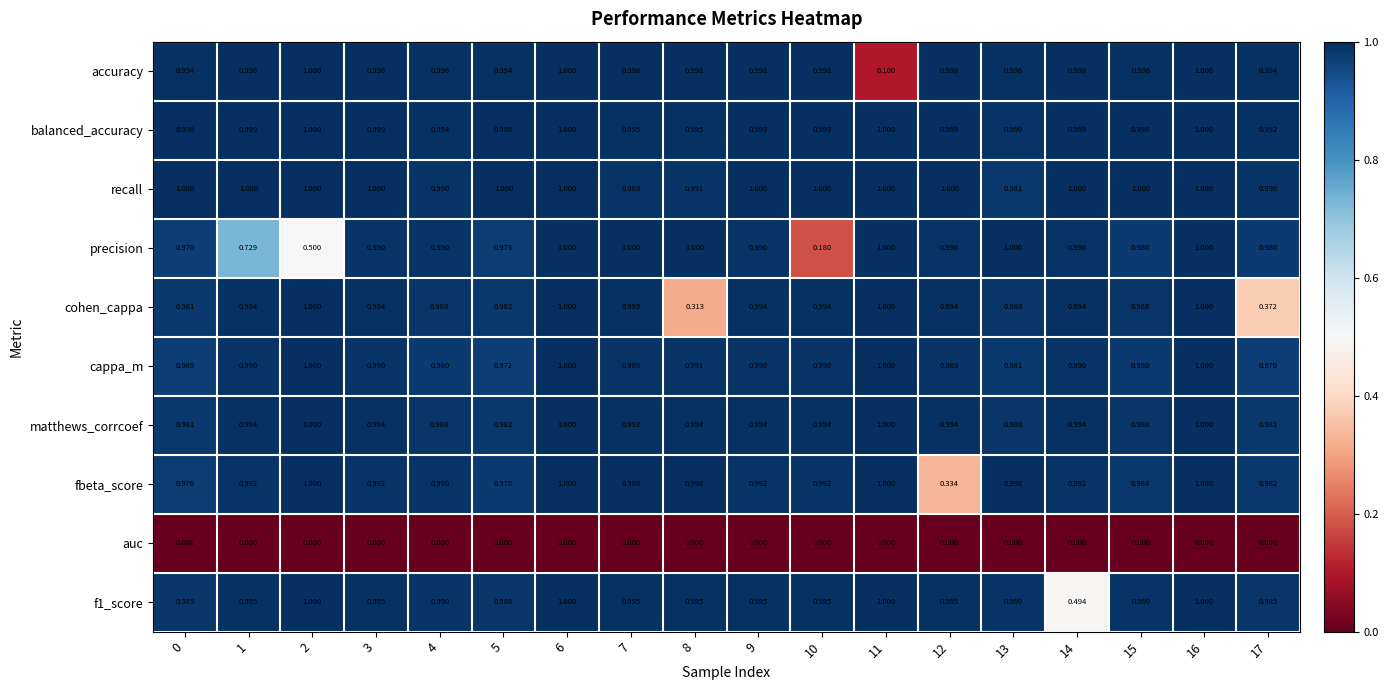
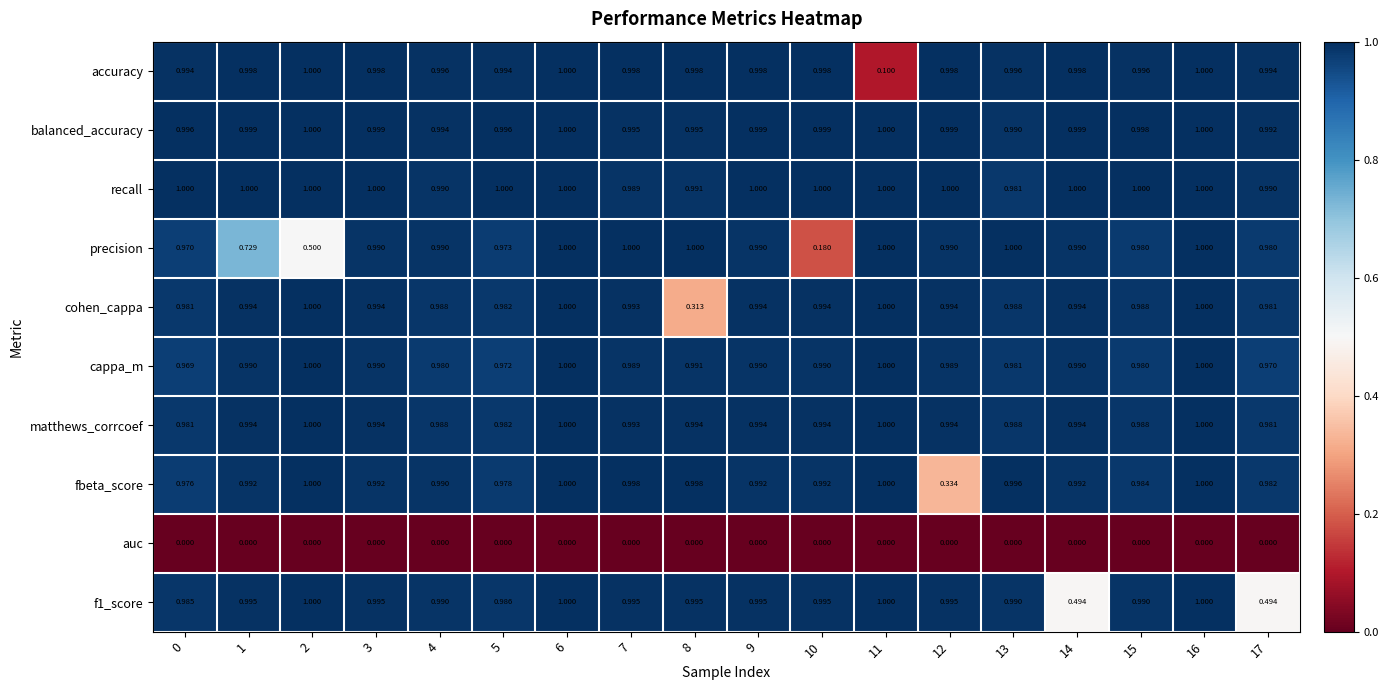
cohen_cappa, 17: 0.372 -> 0.981
f1_score, 17: 0.985 -> 0.494
